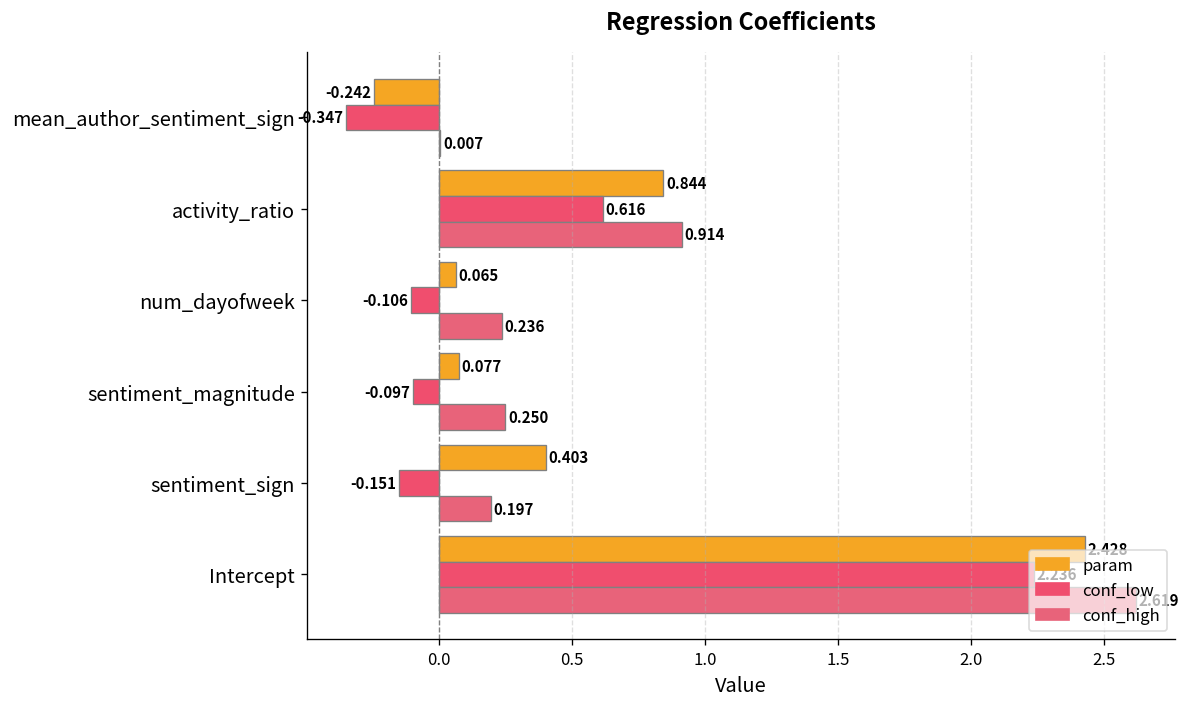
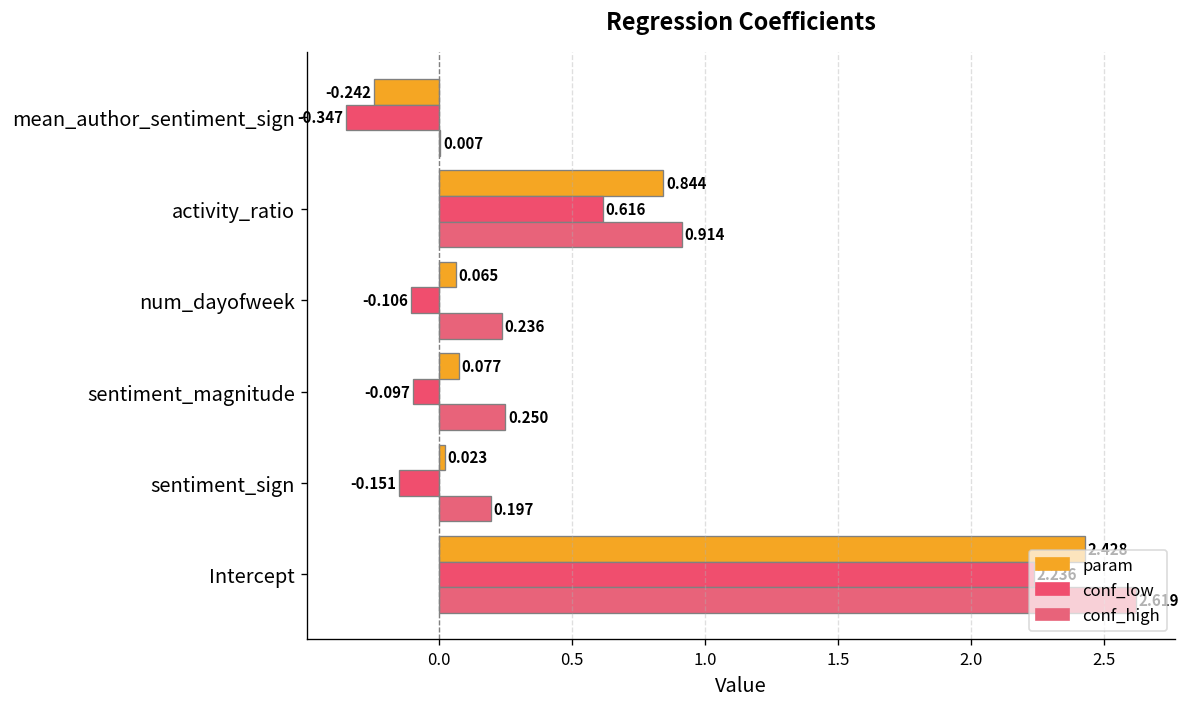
param, sentiment_sign: 0.403 -> 0.023
